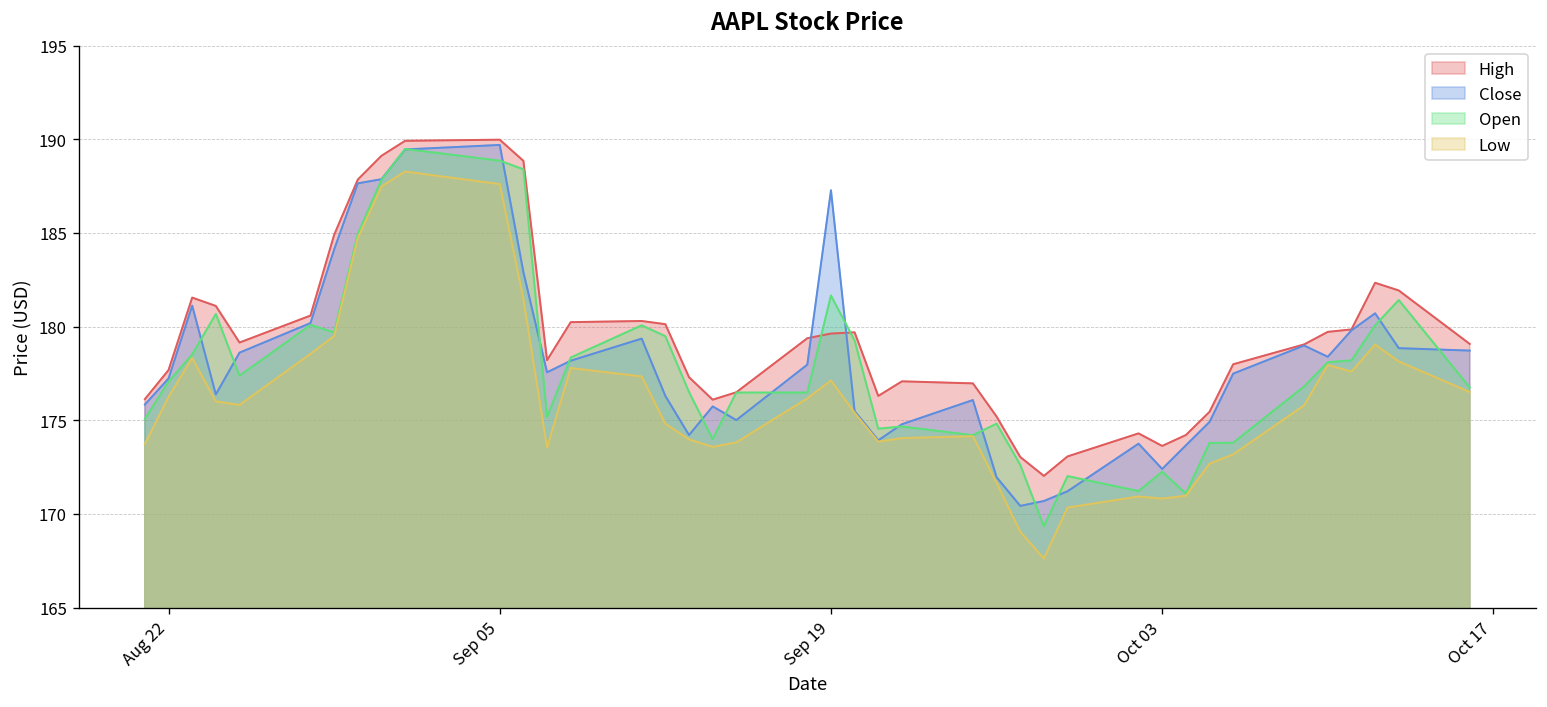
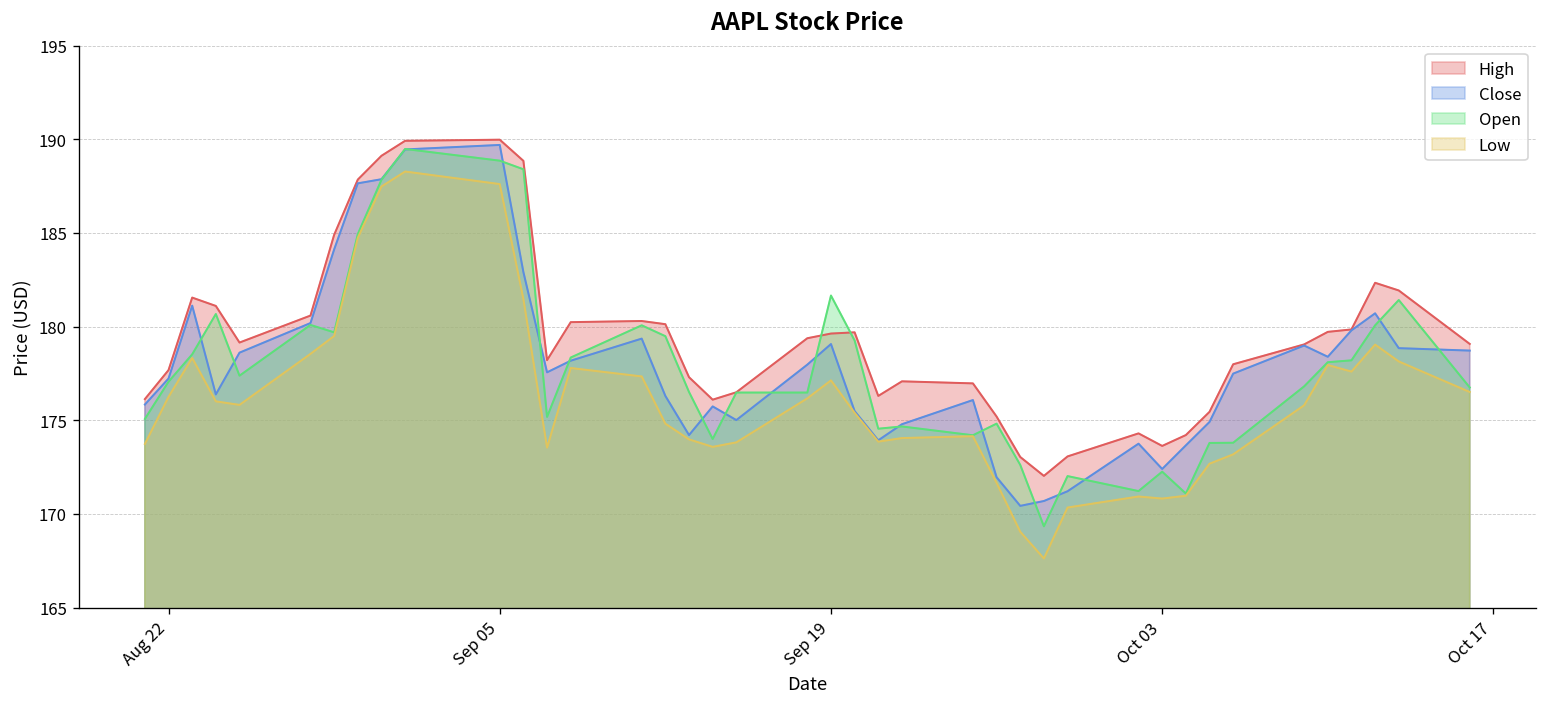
Close, Sep 19: 187.3 -> 179.1
